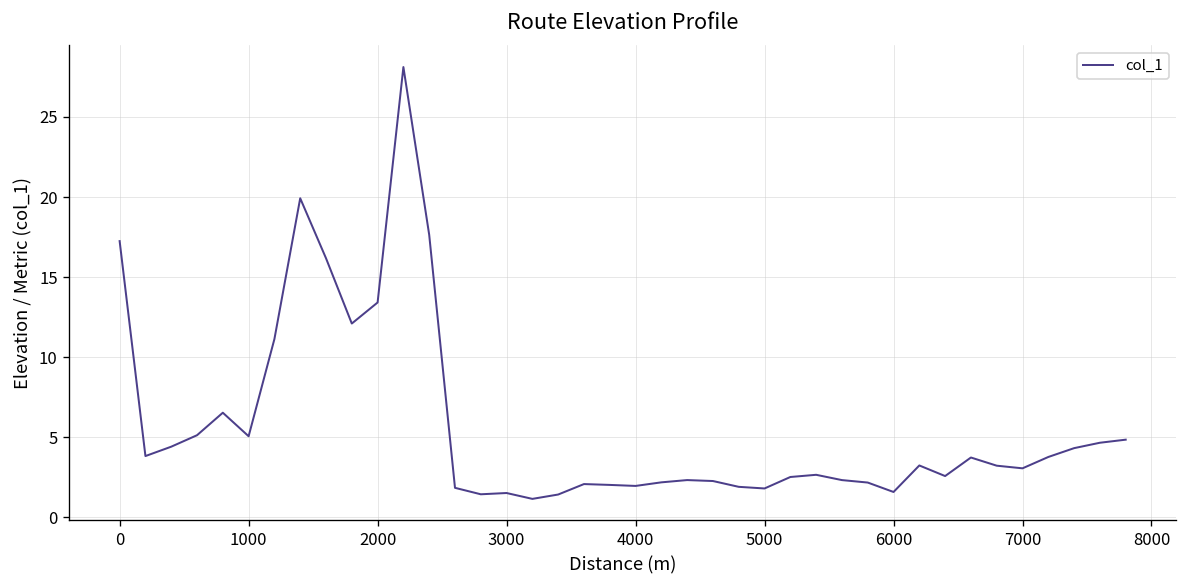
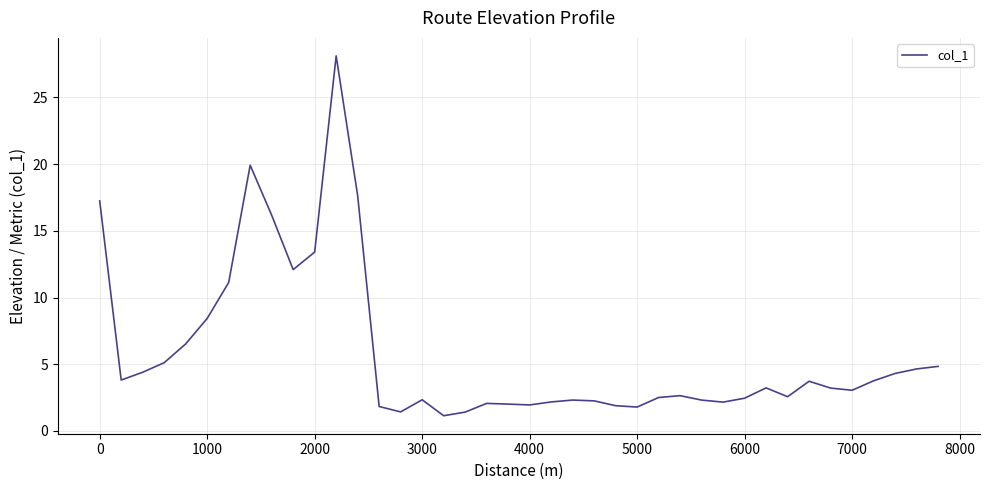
1000: 5.1 -> 8.4
3000: 1.5 -> 2.3
6000: 1.6 -> 2.5
